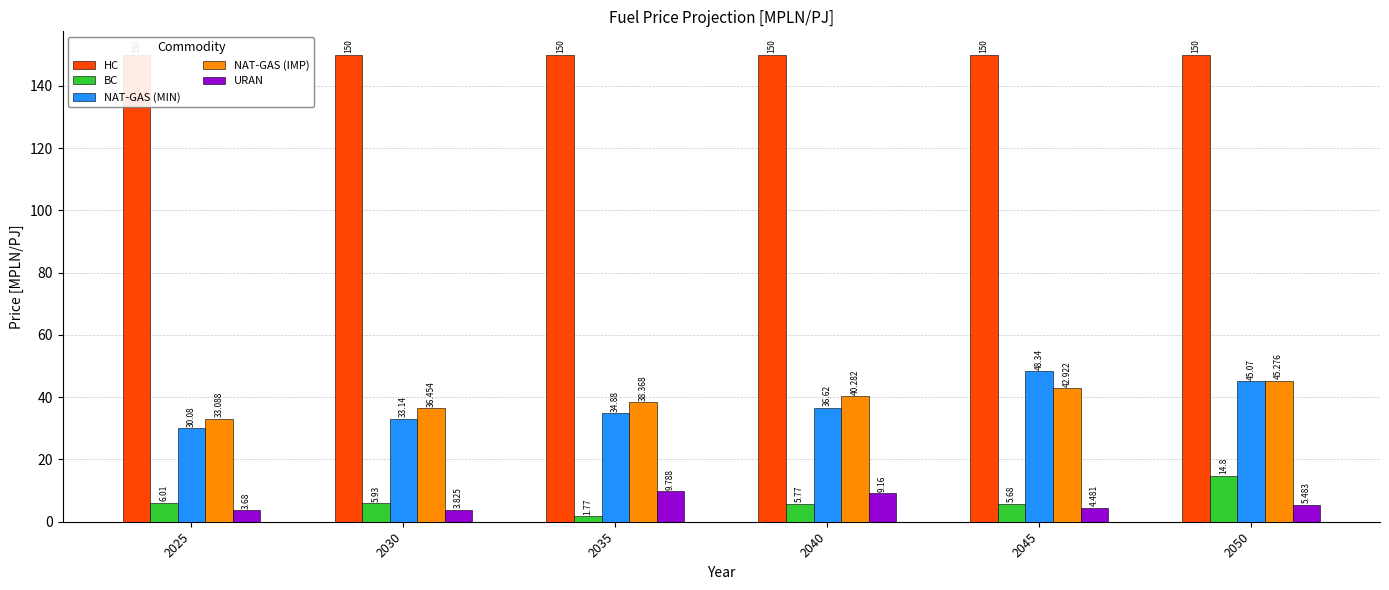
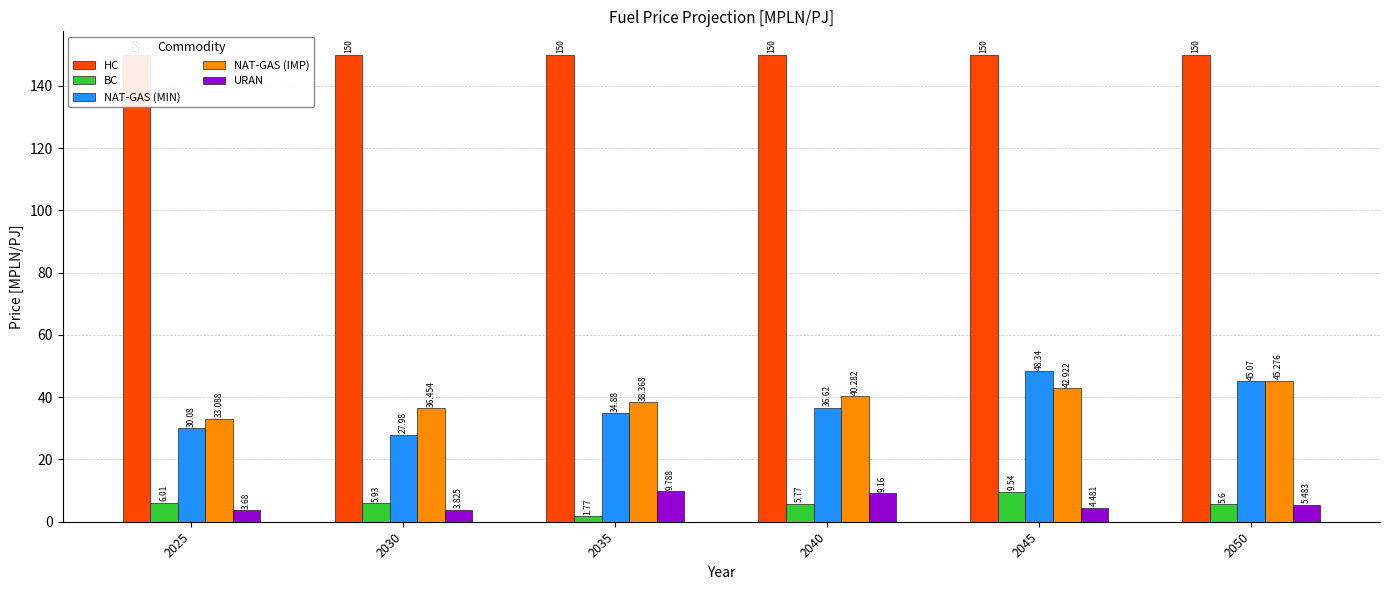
NAT-GAS (MIN), 2030: 33.14 -> 27.98
BC, 2045: 5.68 -> 9.54
BC, 2050: 14.8 -> 5.6
